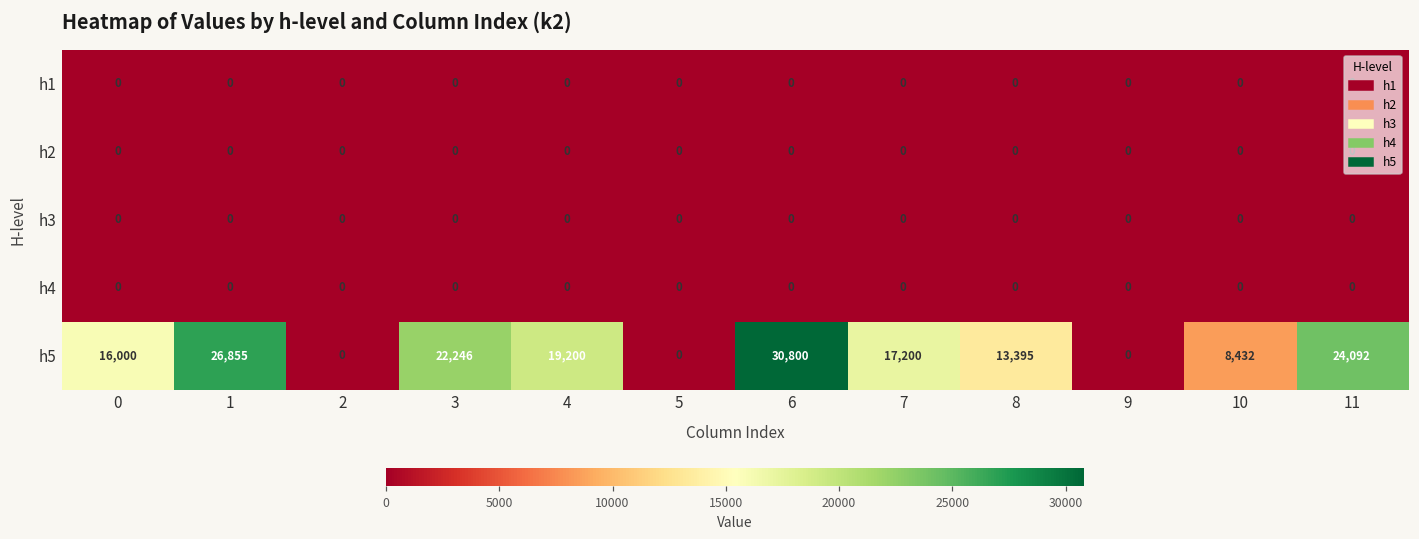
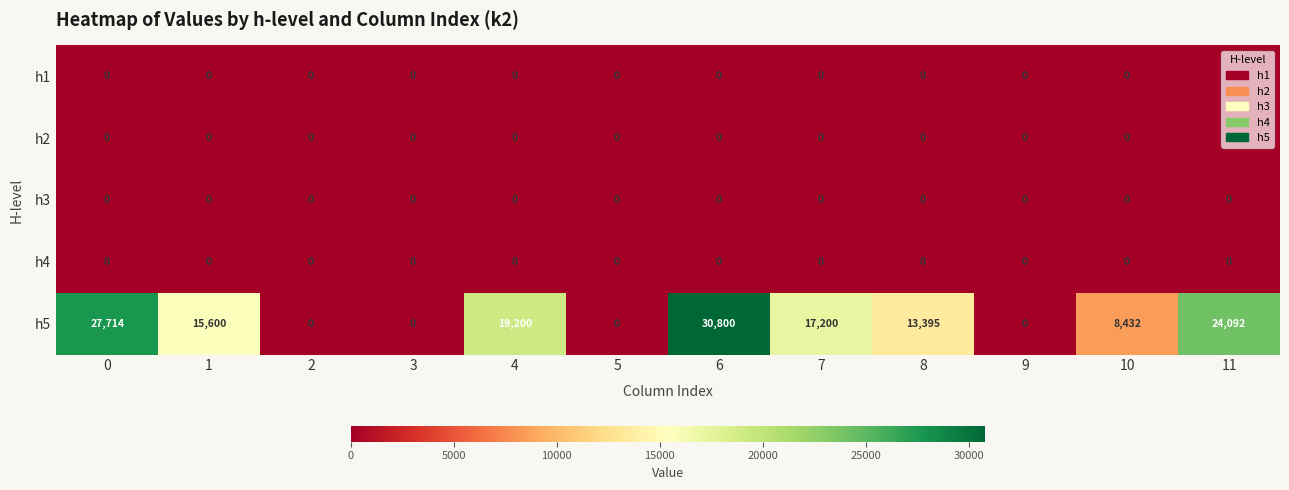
h5, 0: 16,000 -> 27,714
h5, 1: 26,855 -> 15,600
h5, 3: 22,246 -> 0
